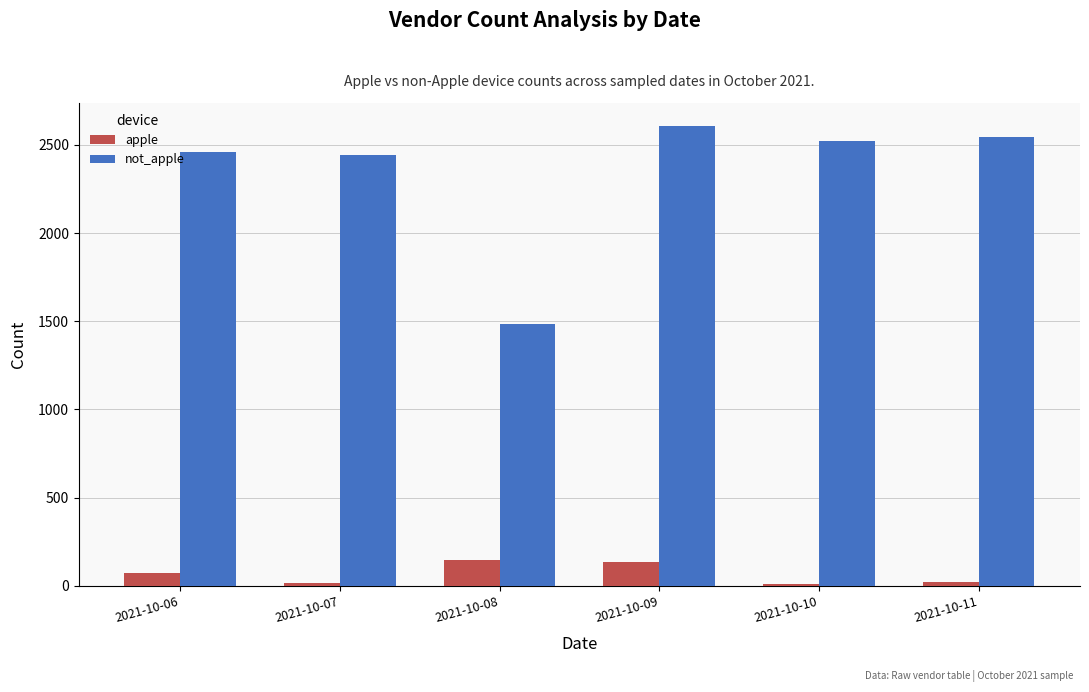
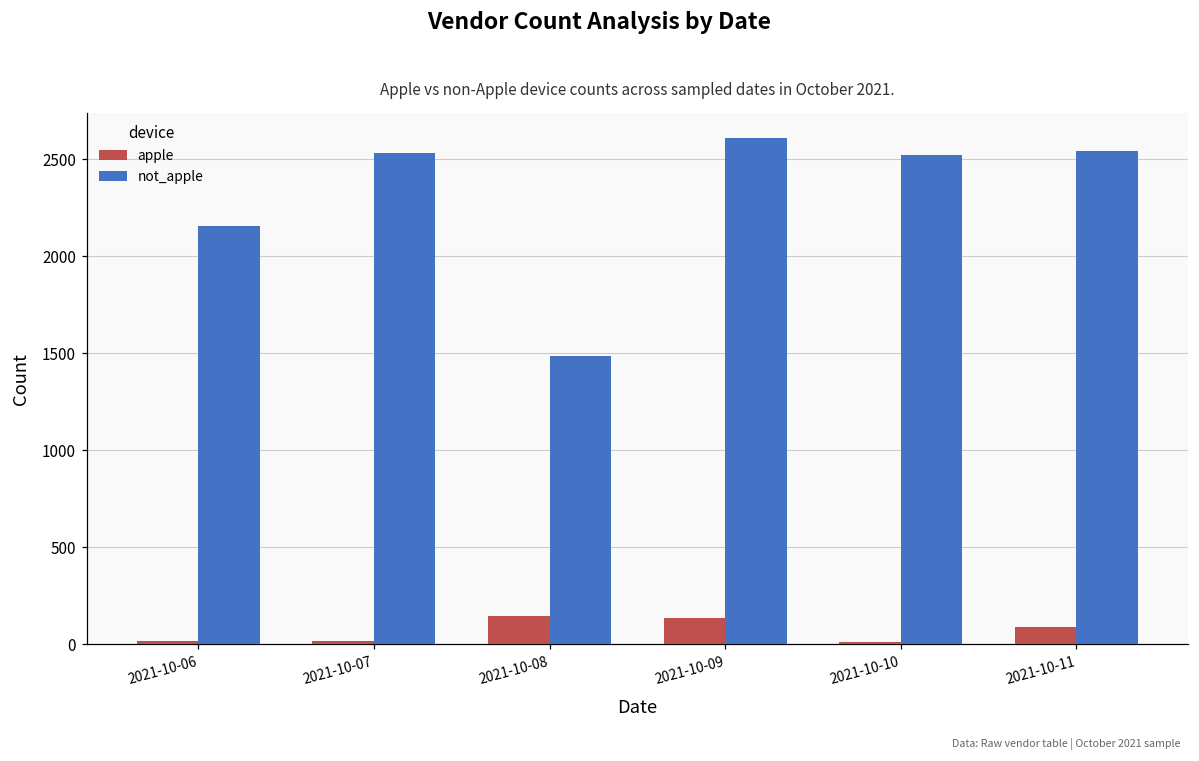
apple, 2021-10-06: 70 -> 20
not_apple, 2021-10-06: 2460 -> 2160
not_apple, 2021-10-07: 2440 -> 2530
apple, 2021-10-11: 20 -> 90
